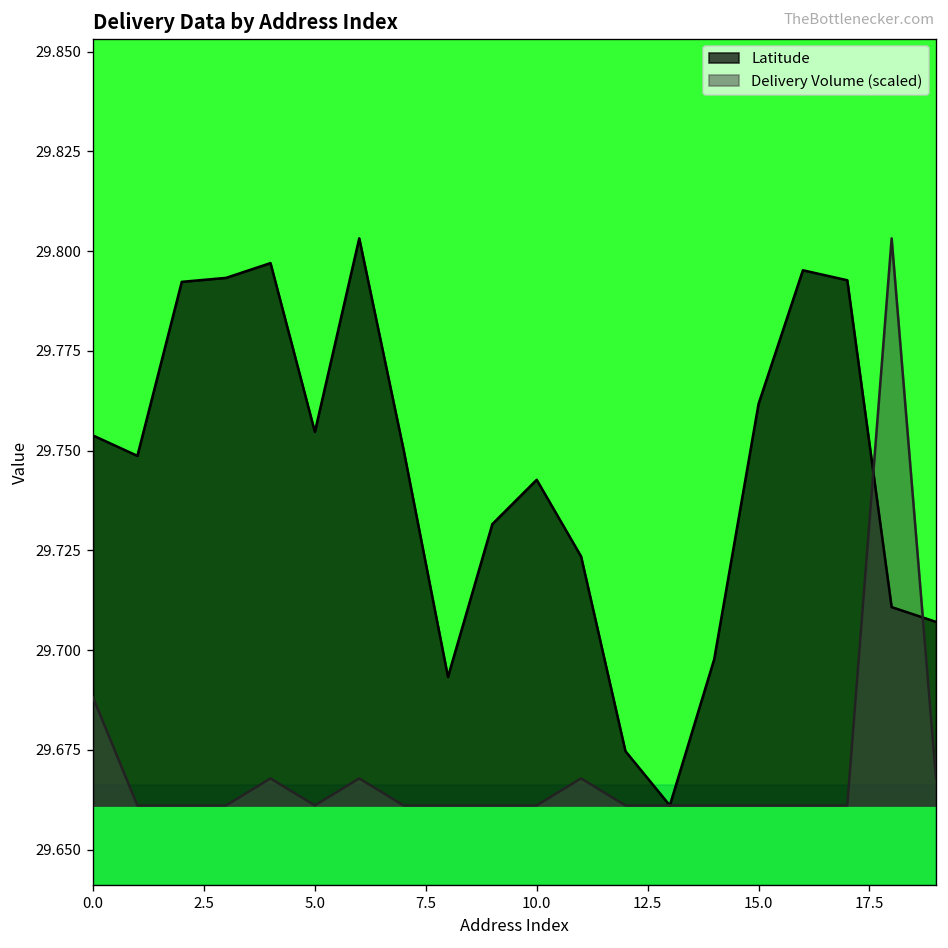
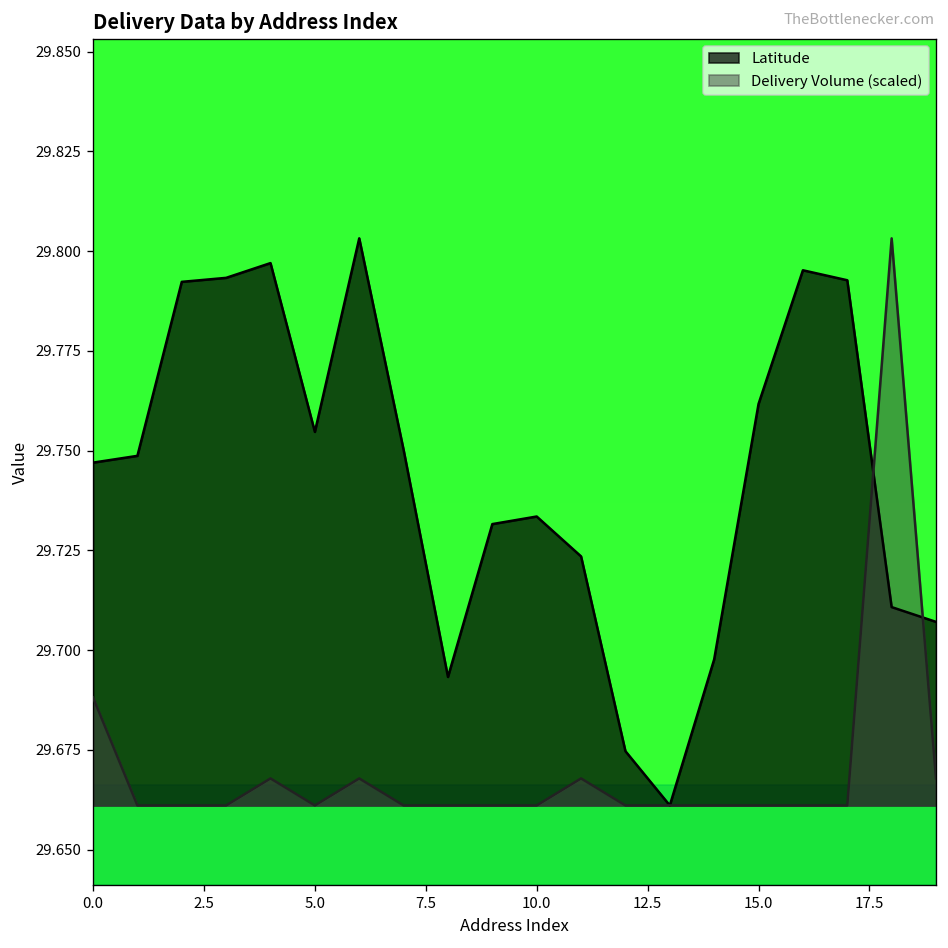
Latitude, 0.0: 29.754 -> 29.747
Latitude, 10.0: 29.743 -> 29.734
